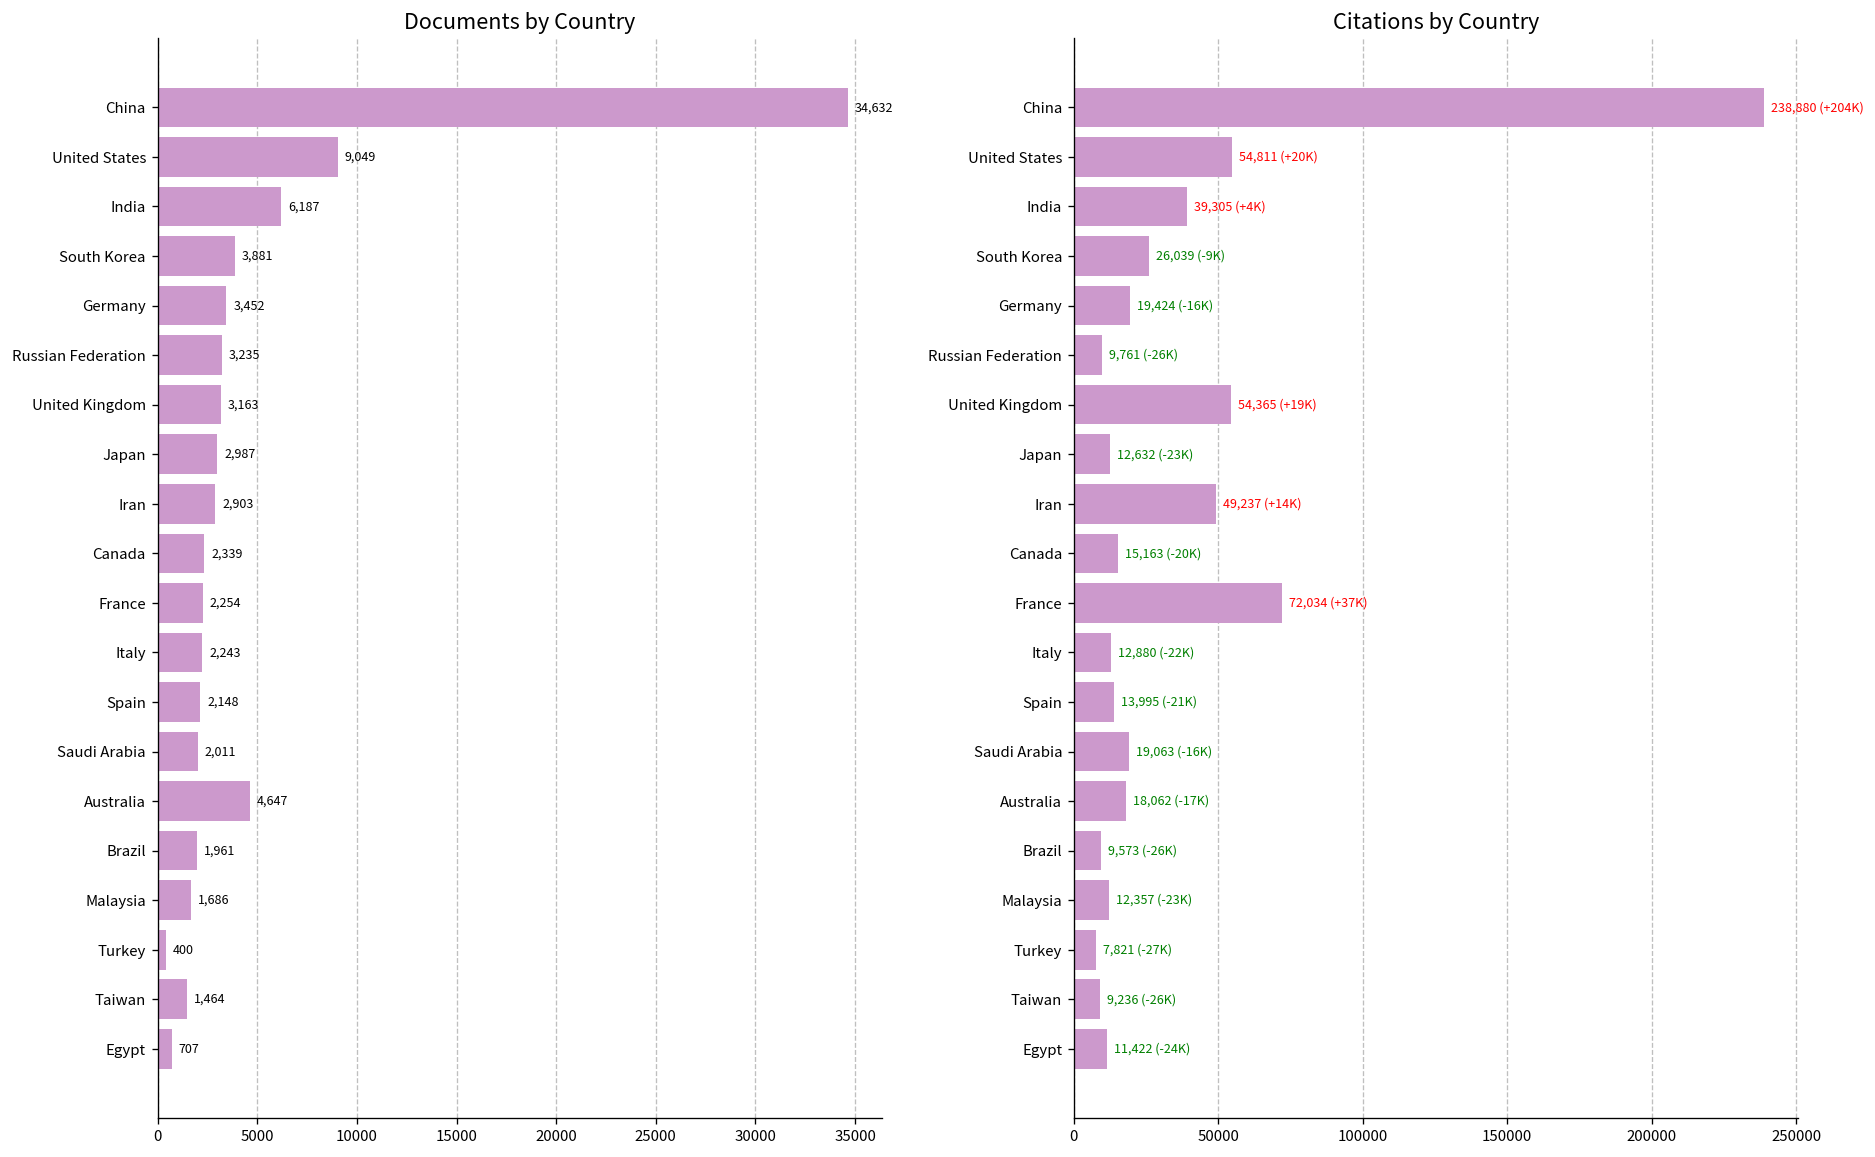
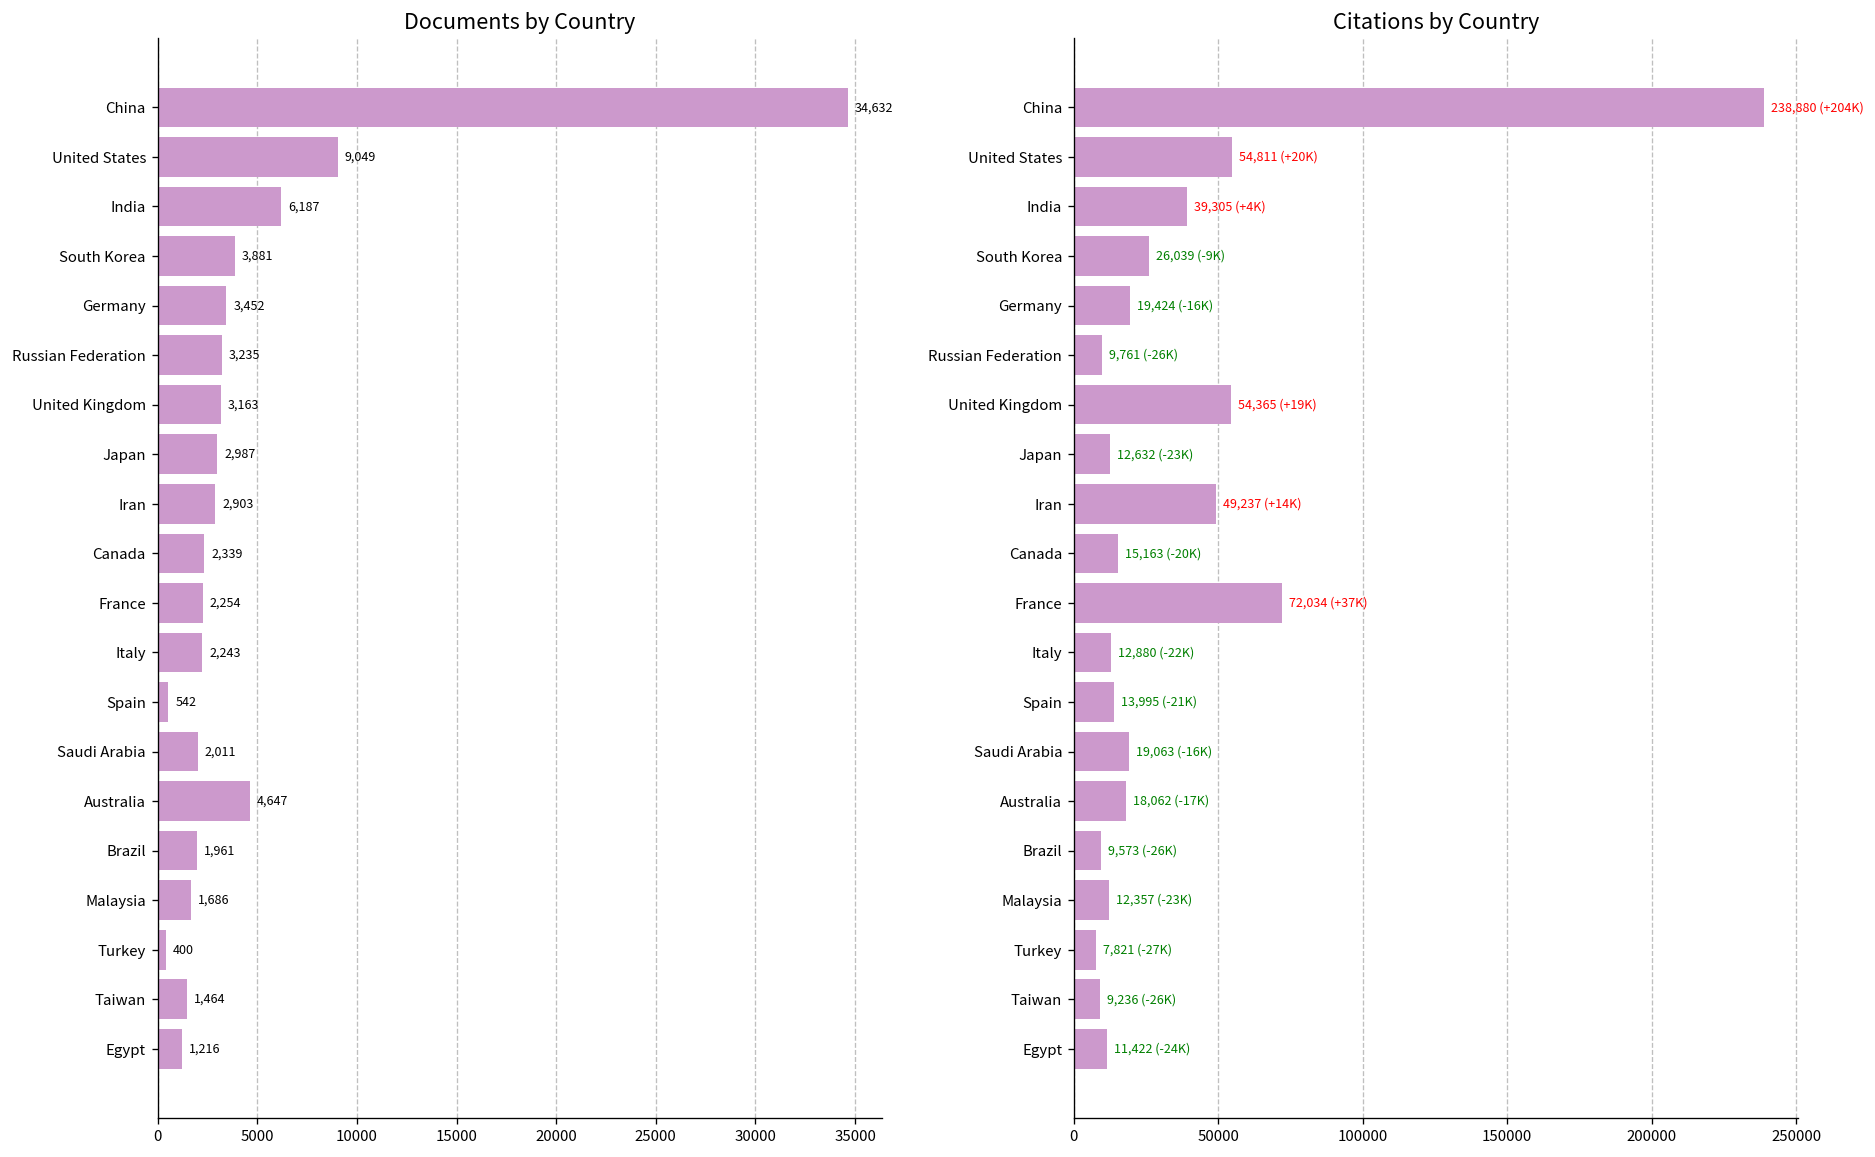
Documents by Country, Spain: 2,148 -> 542
Documents by Country, Egypt: 707 -> 1,216
